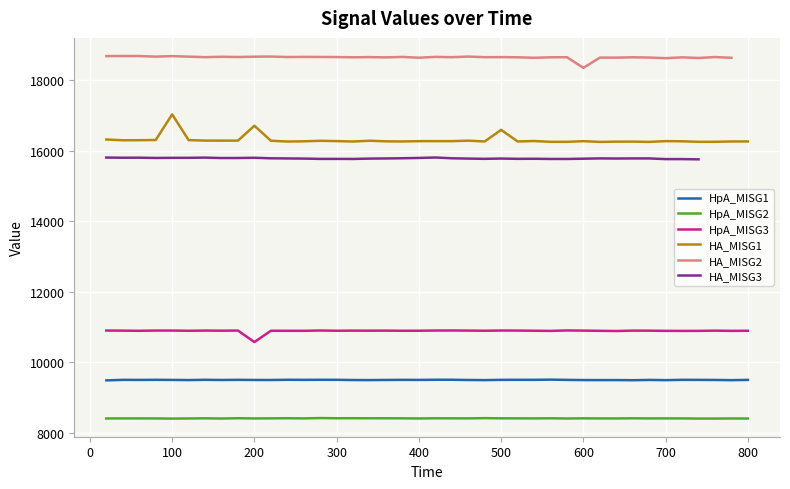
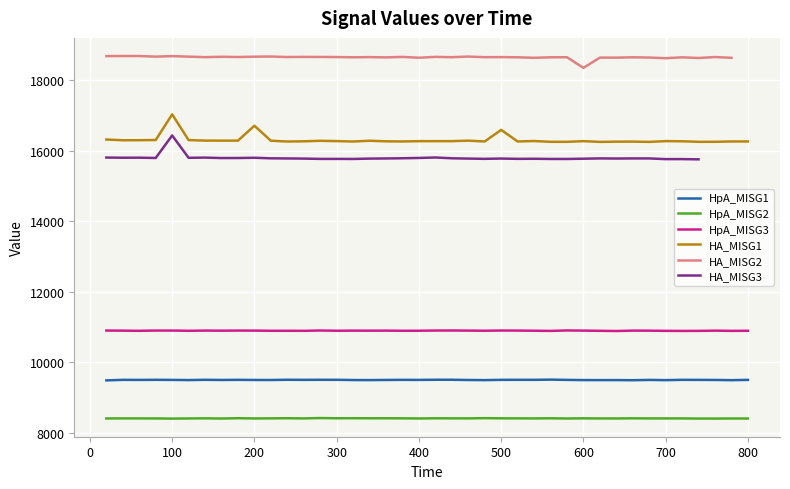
HA_MISG3, 100: 15800 -> 16400
HpA_MISG3, 200: 10600 -> 10900
